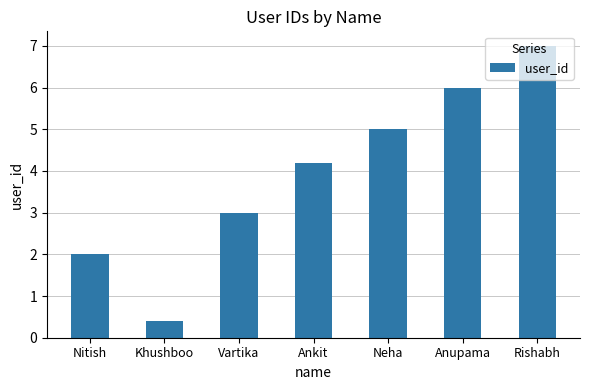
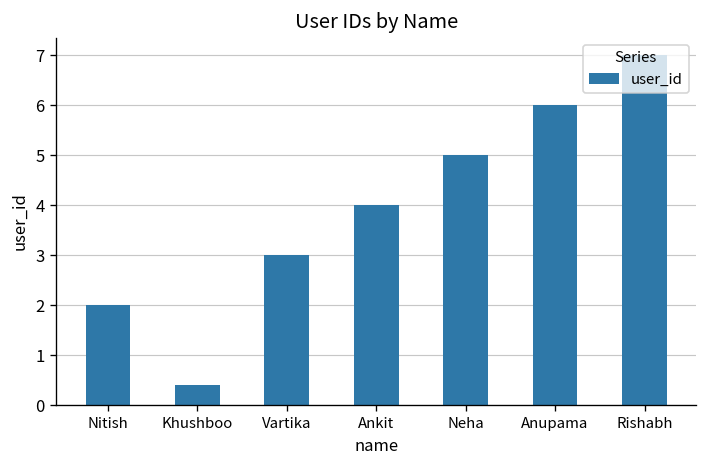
Ankit: 4.2 -> 4.0
